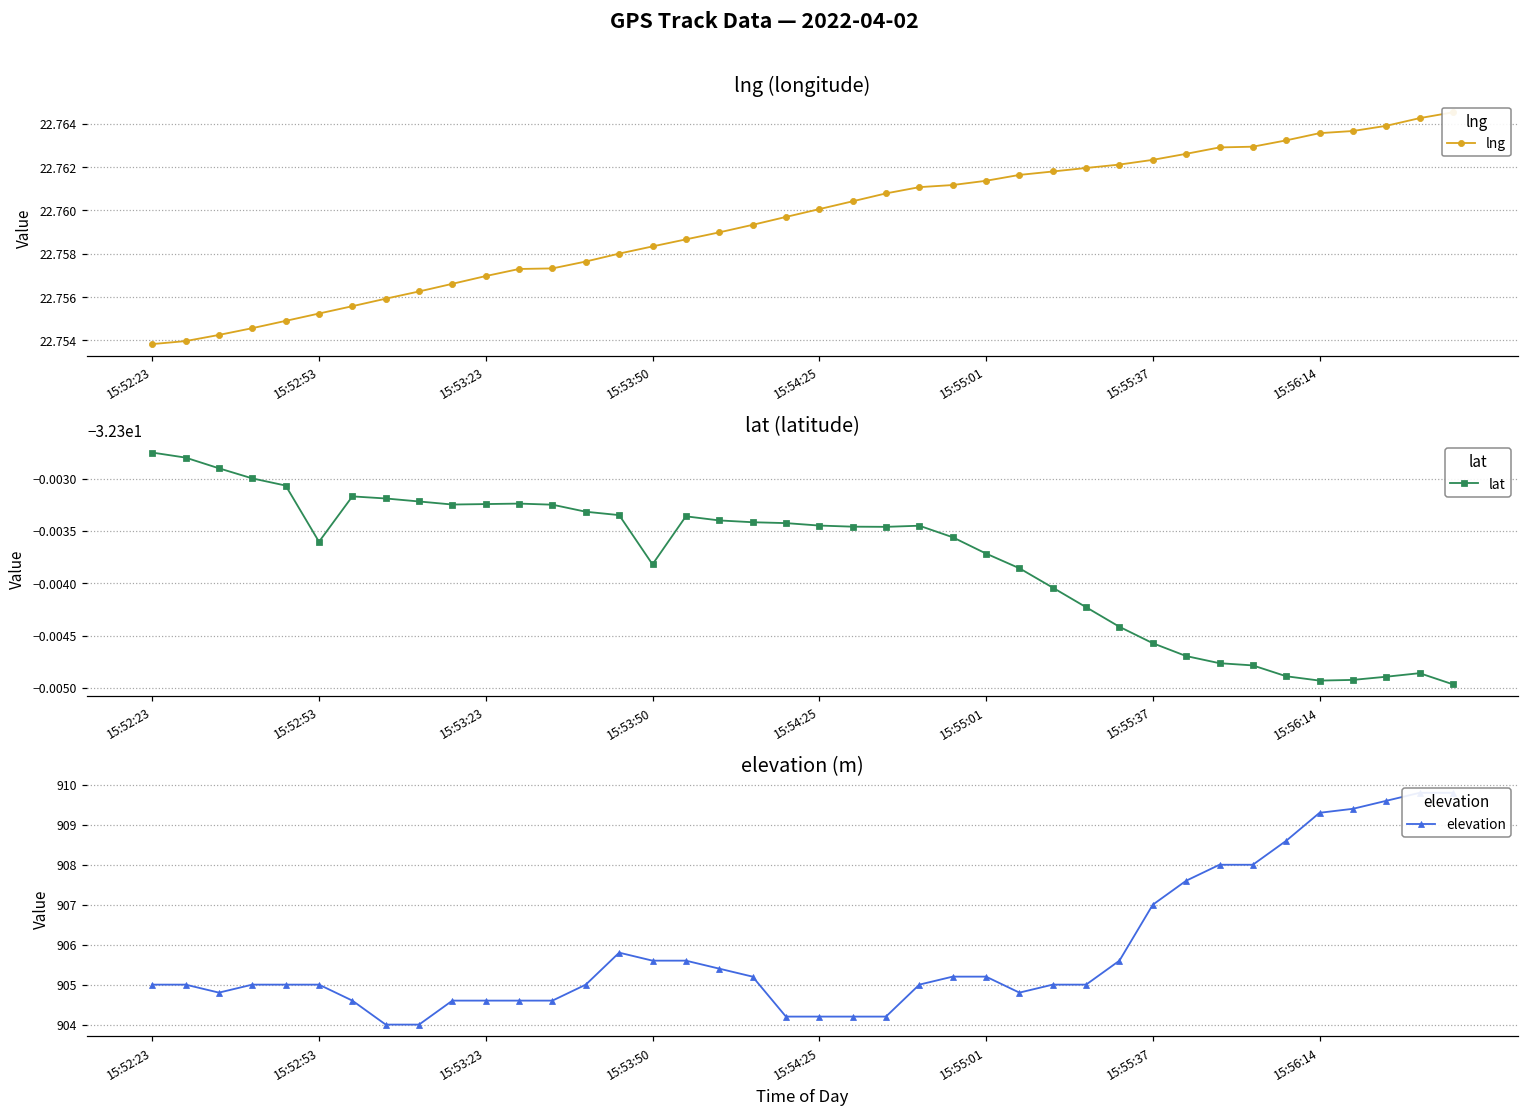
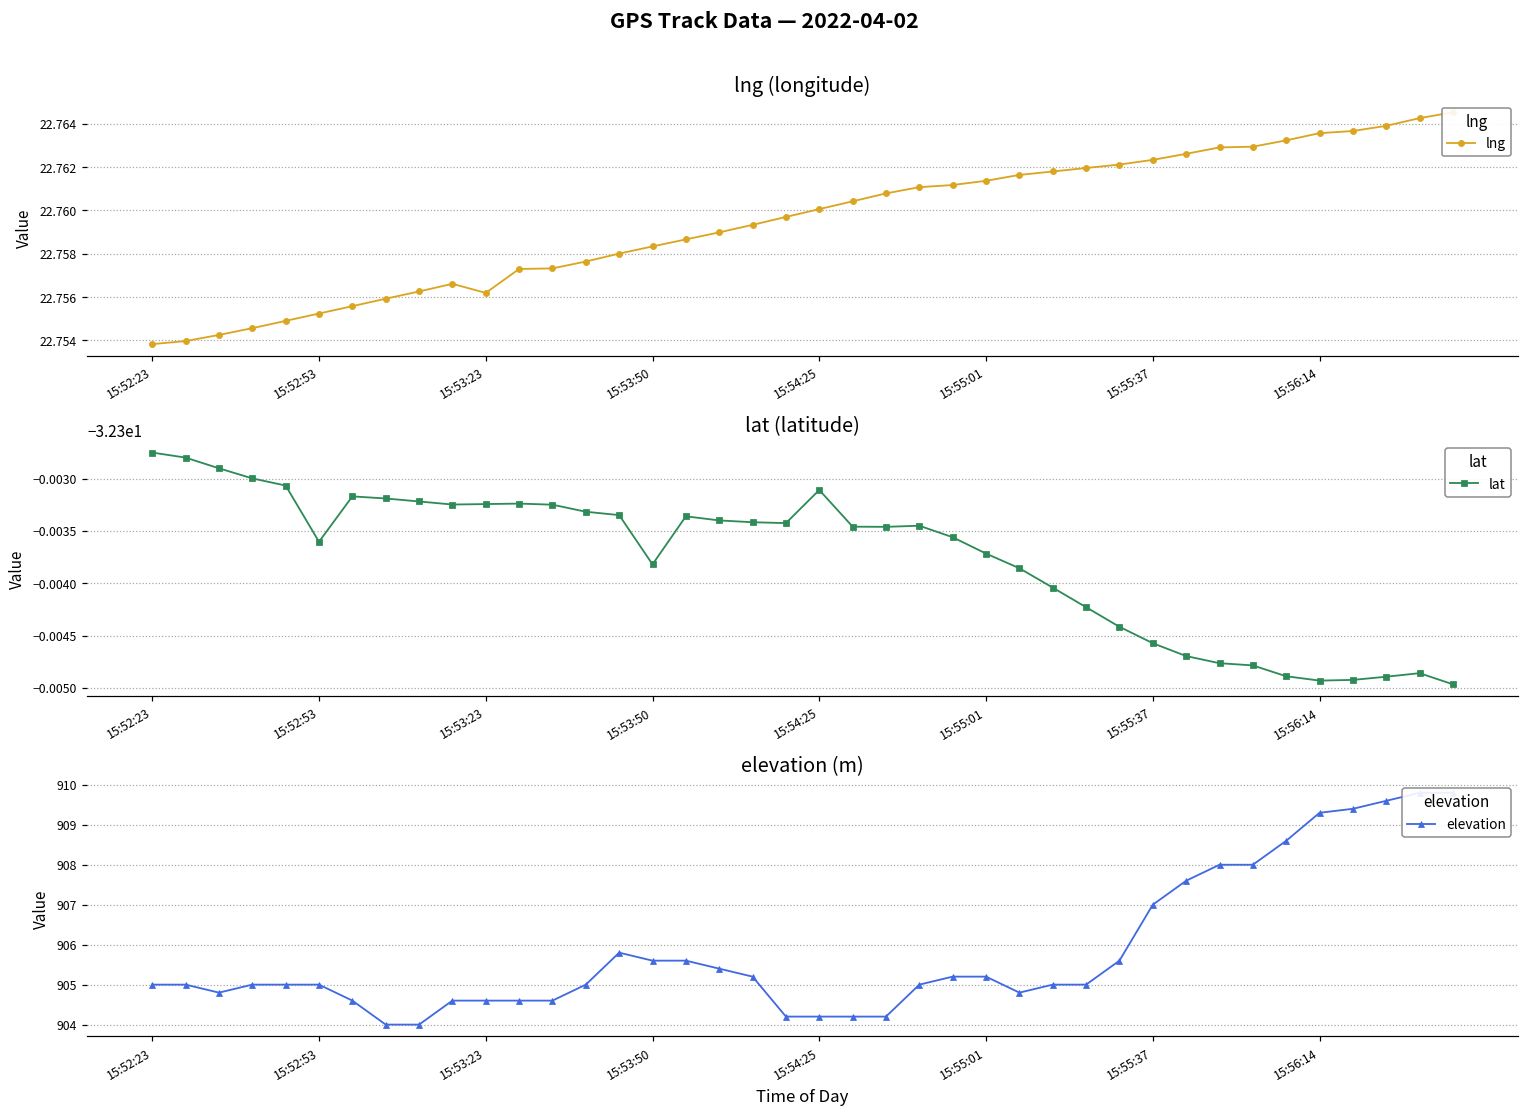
lng (longitude), 15:53:23: 22.7570 -> 22.7562
lat (latitude), 15:54:25: -32.3034 -> -32.3031
